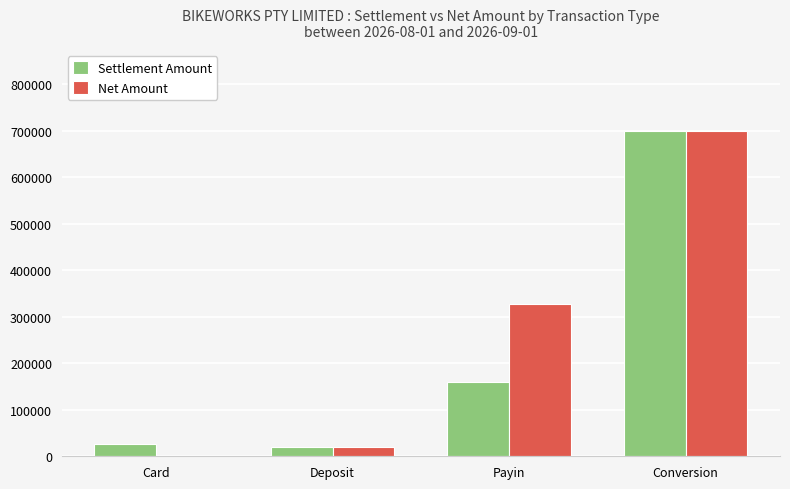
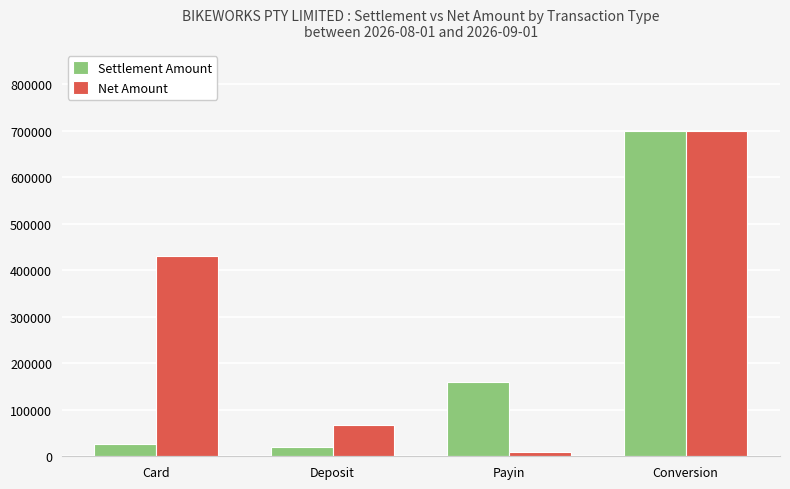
Net Amount, Card: 0 -> 430000
Net Amount, Deposit: 20000 -> 70000
Net Amount, Payin: 330000 -> 10000
